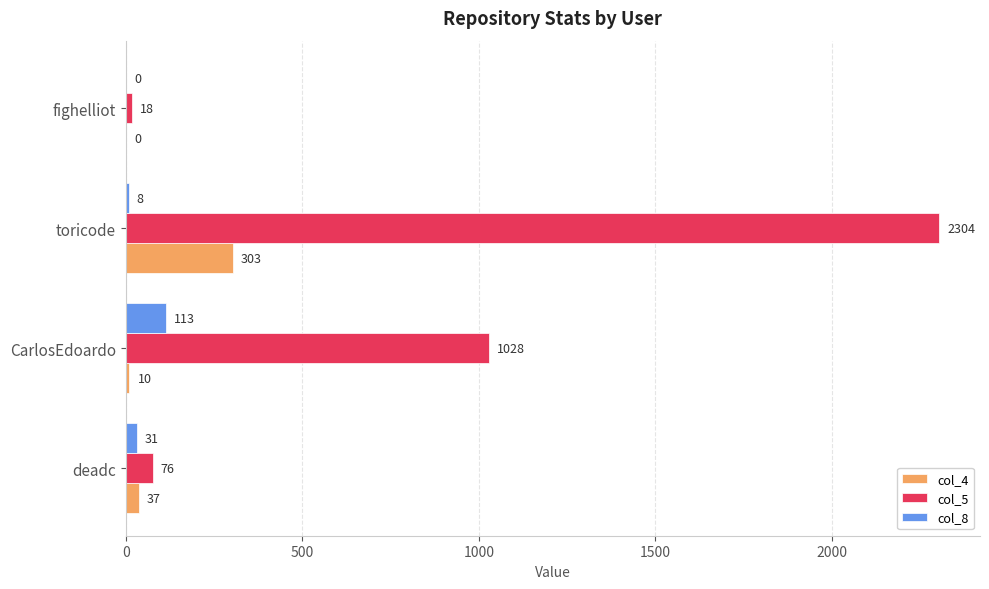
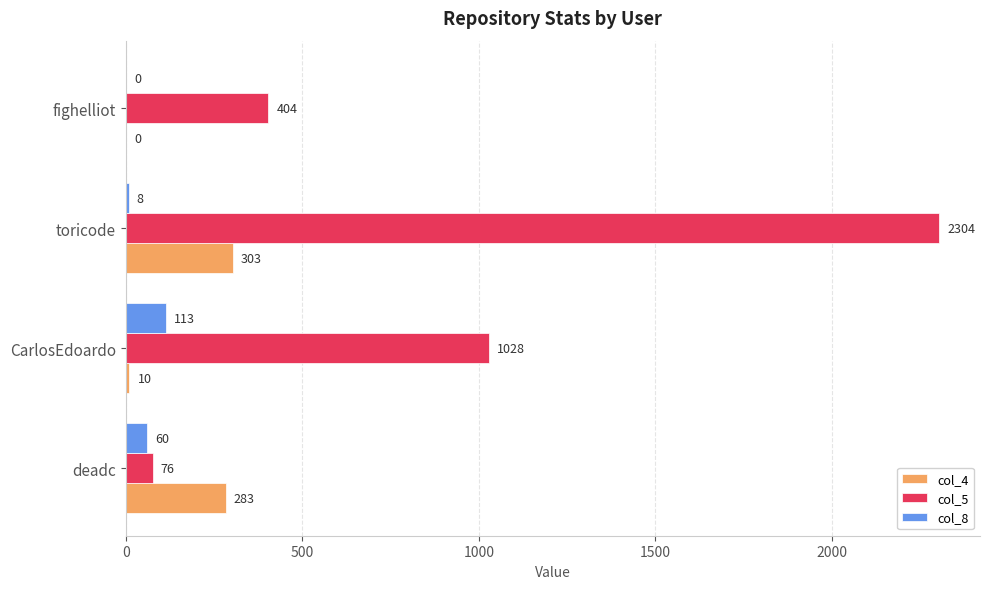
col_5, fighelliot: 18 -> 404
col_8, deadc: 31 -> 60
col_4, deadc: 37 -> 283
